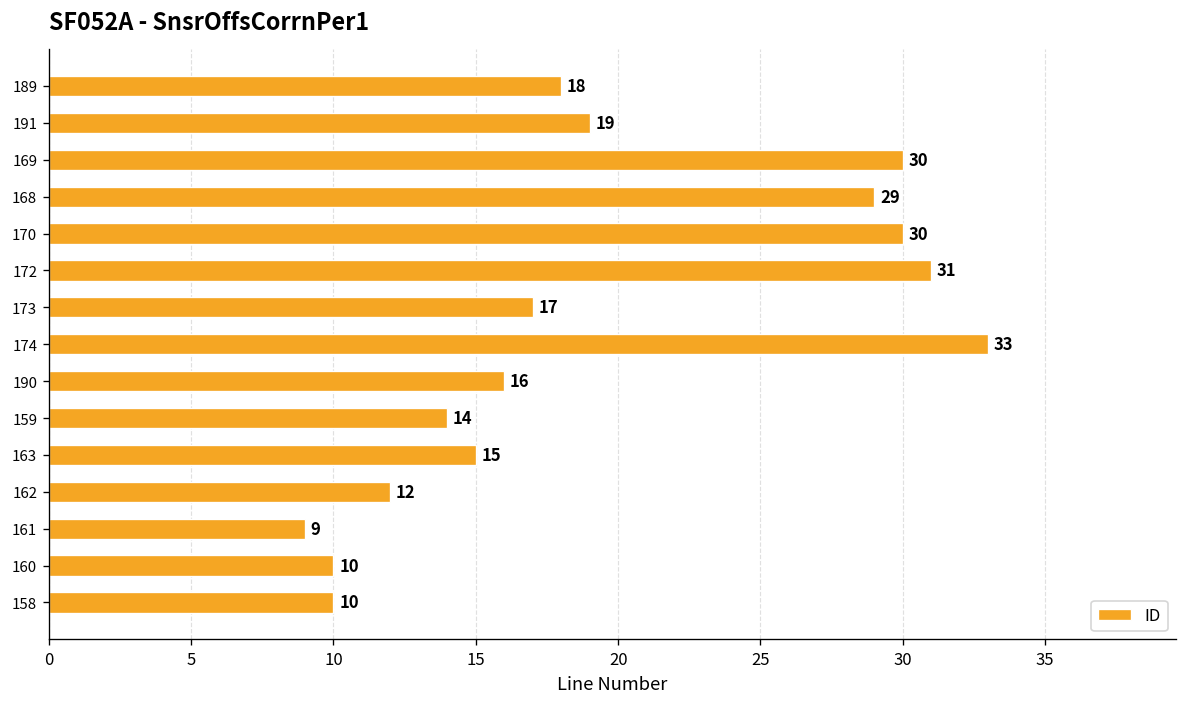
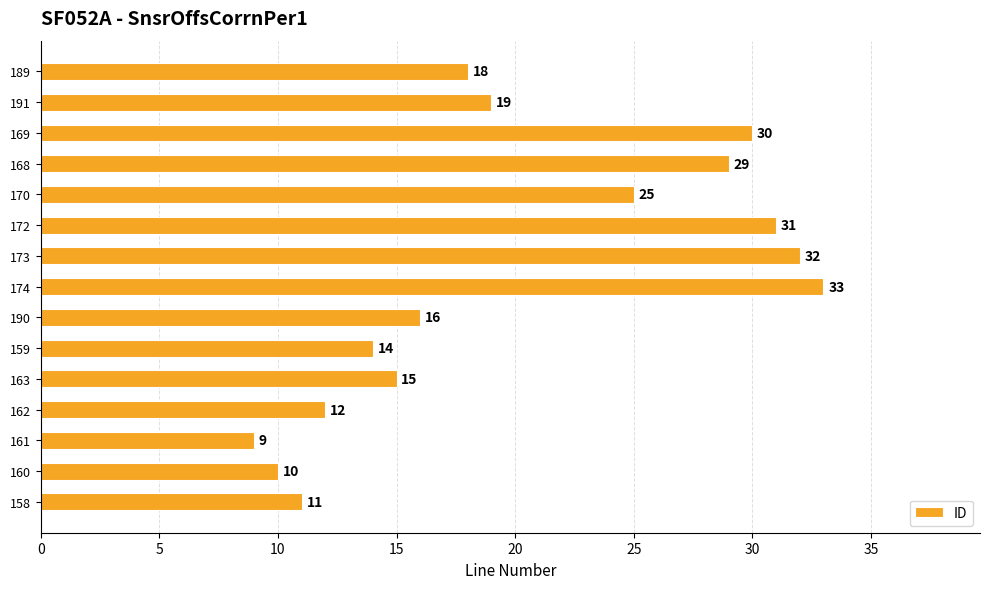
170: 30 -> 25
173: 17 -> 32
158: 10 -> 11
